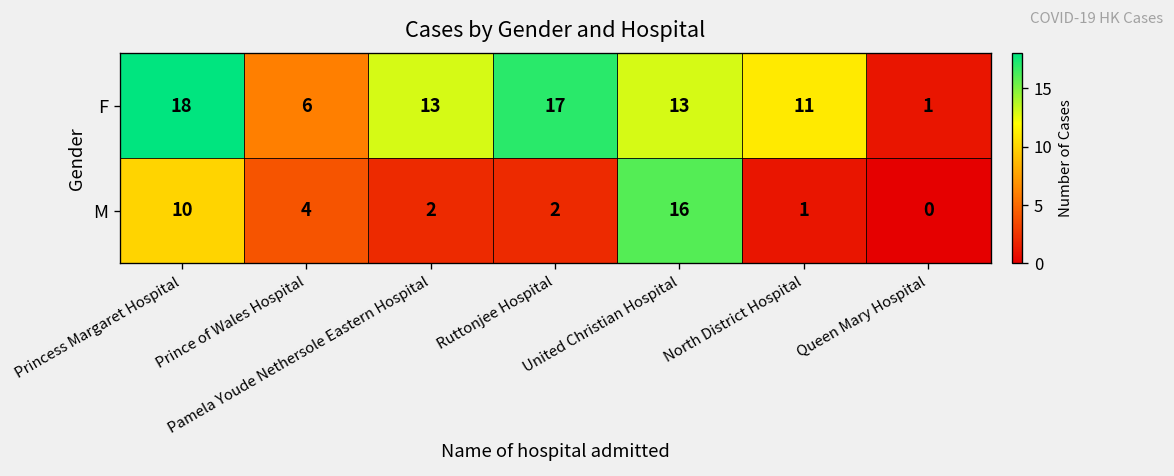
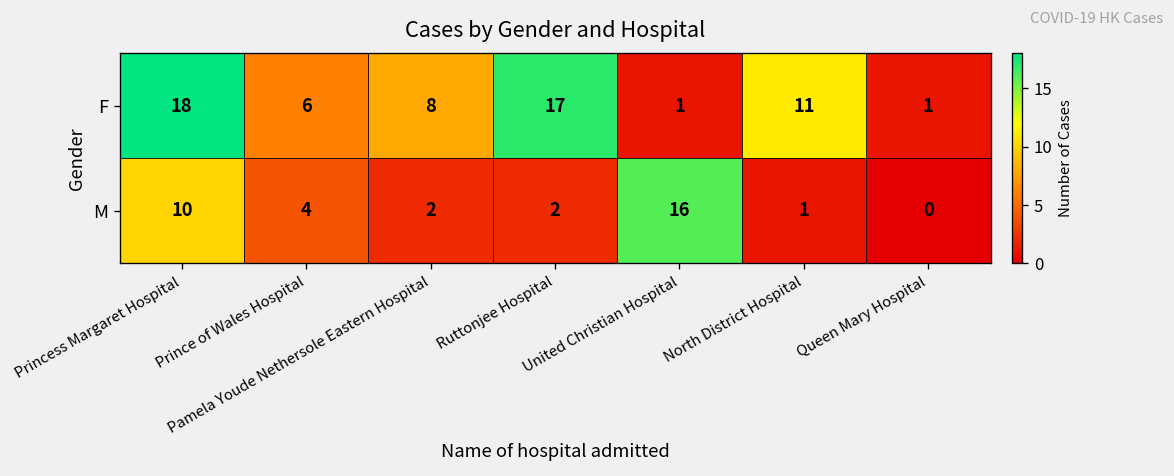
F, Pamela Youde Nethersole Eastern Hospital: 13 -> 8
F, United Christian Hospital: 13 -> 1
